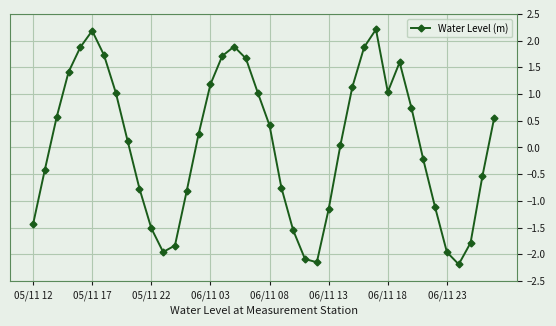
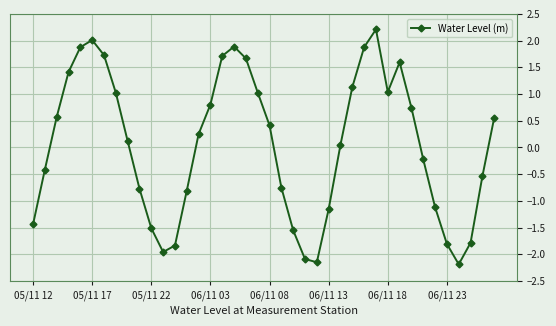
05/11 17: 2.2 -> 2.0
06/11 03: 1.2 -> 0.8
06/11 23: -2.0 -> -1.8
